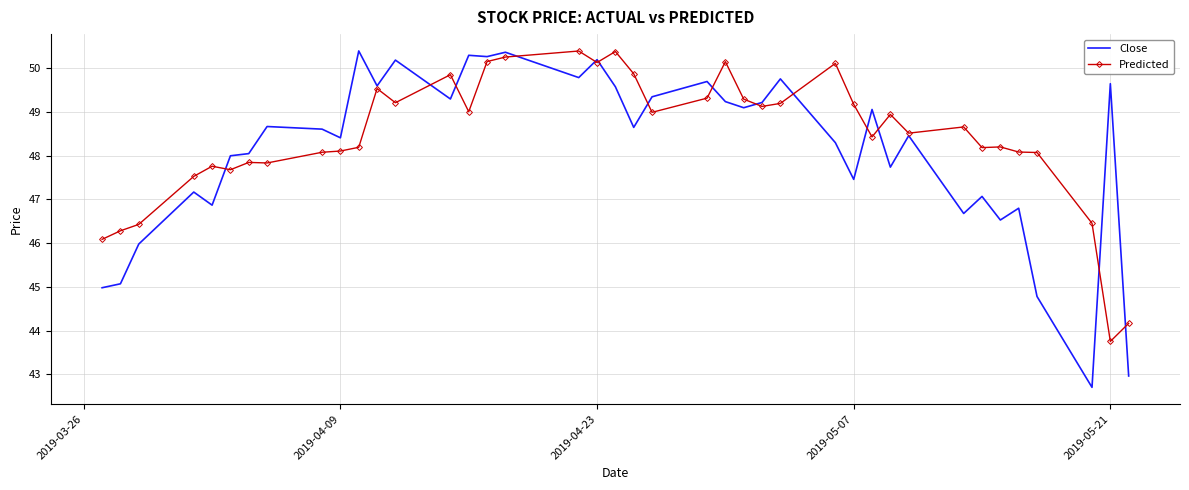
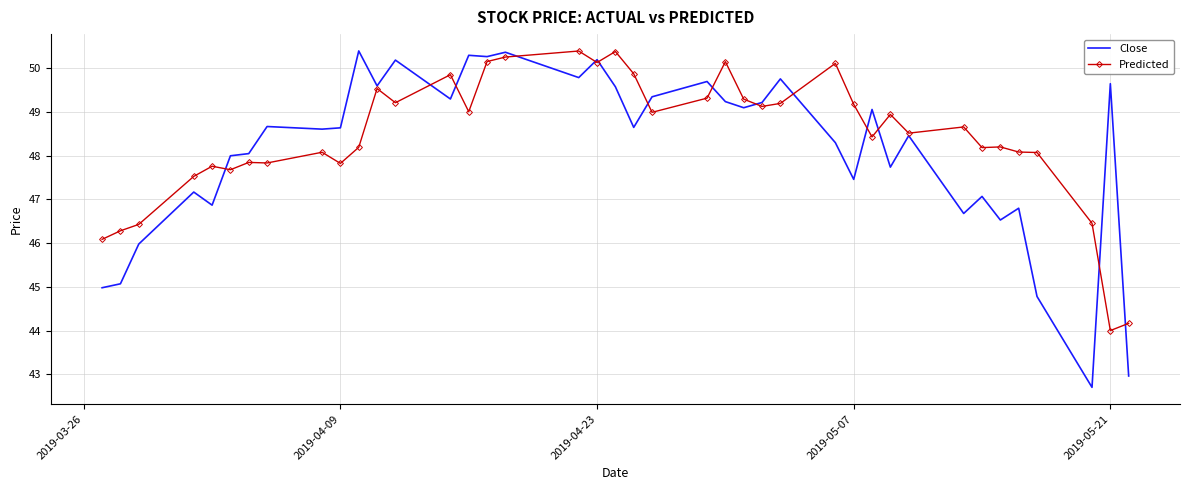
Close, 2019-04-09: 48.4 -> 48.6
Predicted, 2019-04-09: 48.1 -> 47.8
Predicted, 2019-05-21: 43.8 -> 44.0
